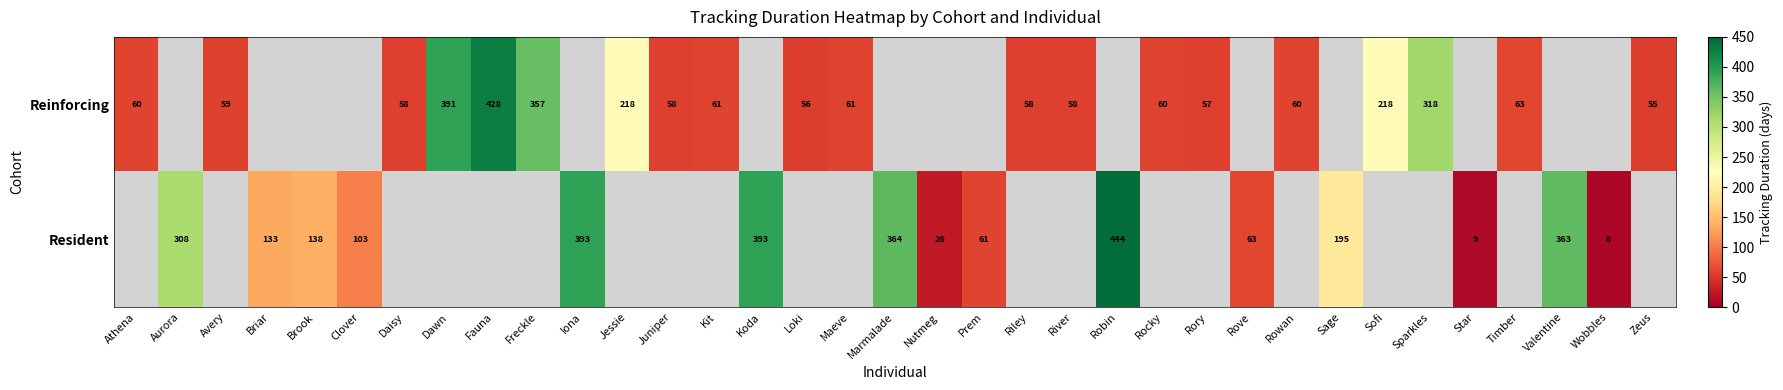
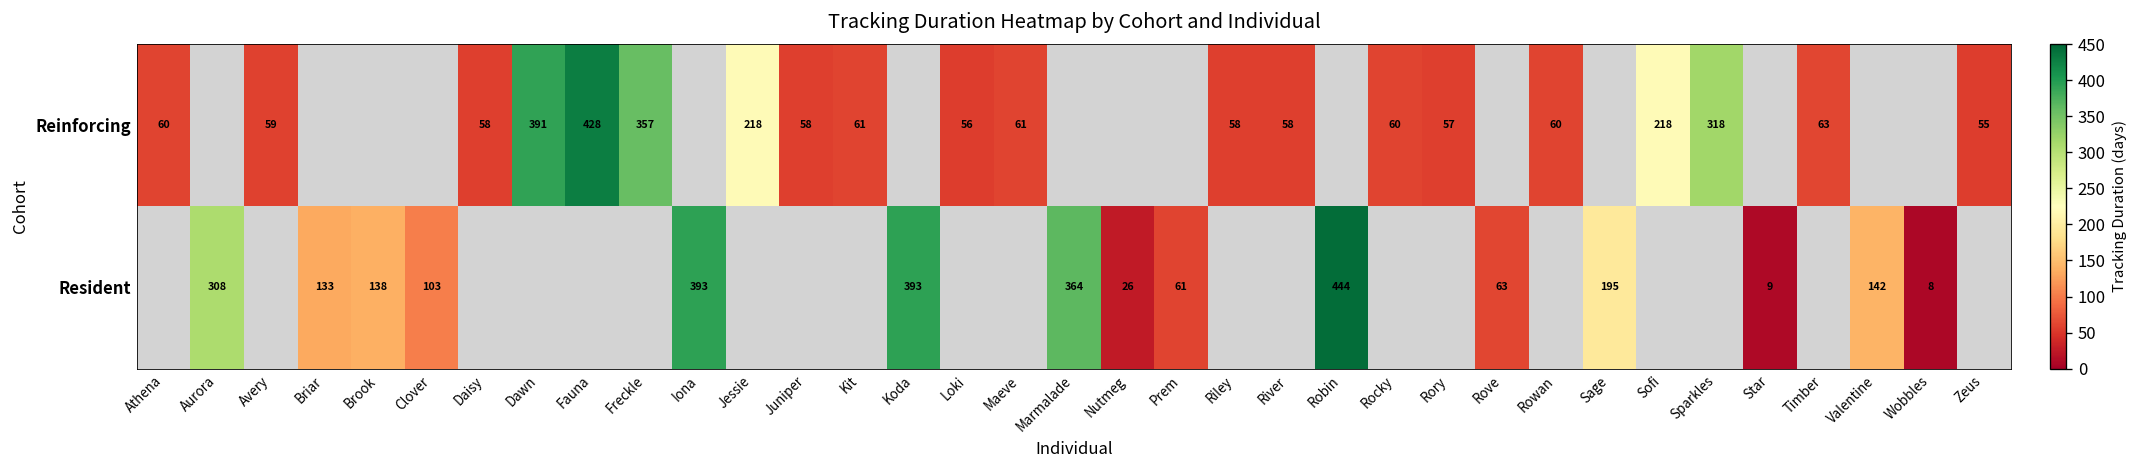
Resident, Valentine: 363 -> 142
